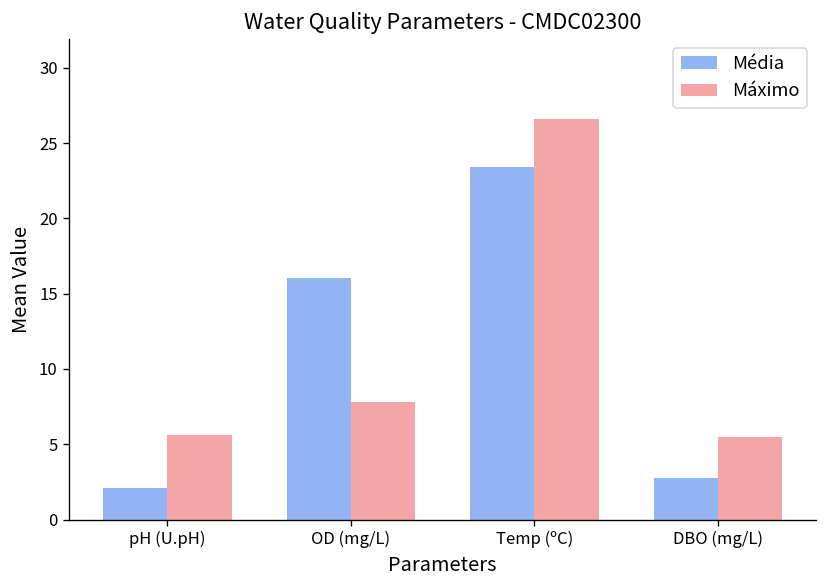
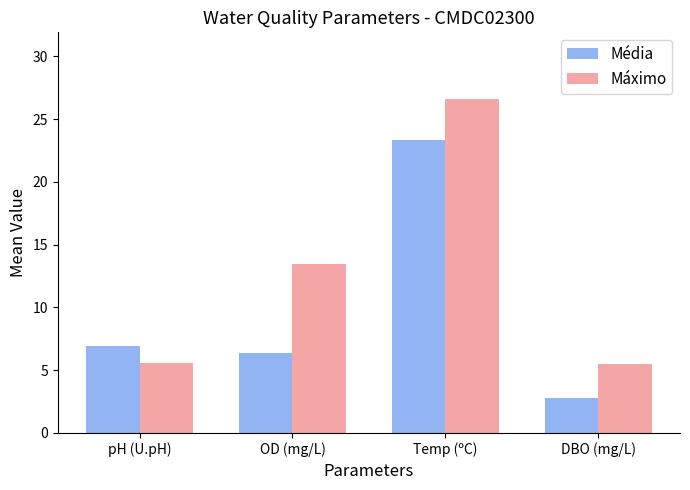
Média, pH (U.pH): 2.1 -> 6.9
Média, OD (mg/L): 16.1 -> 6.4
Máximo, OD (mg/L): 7.8 -> 13.5
